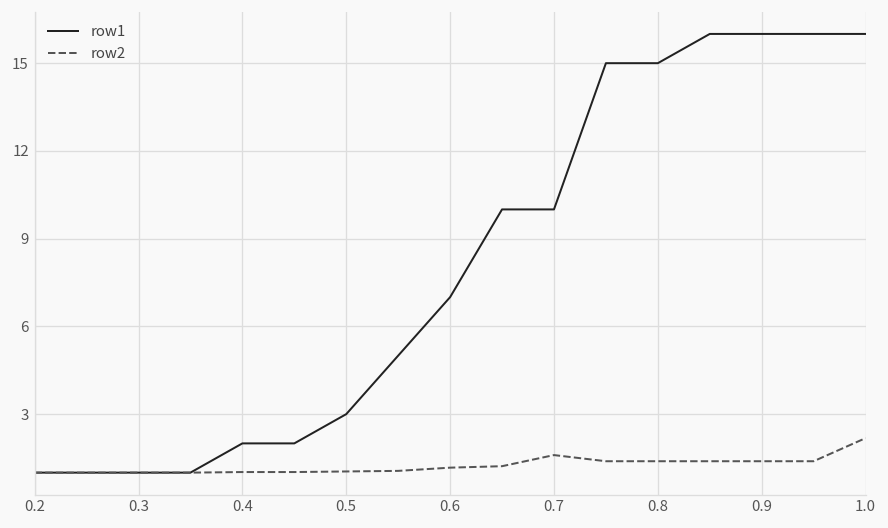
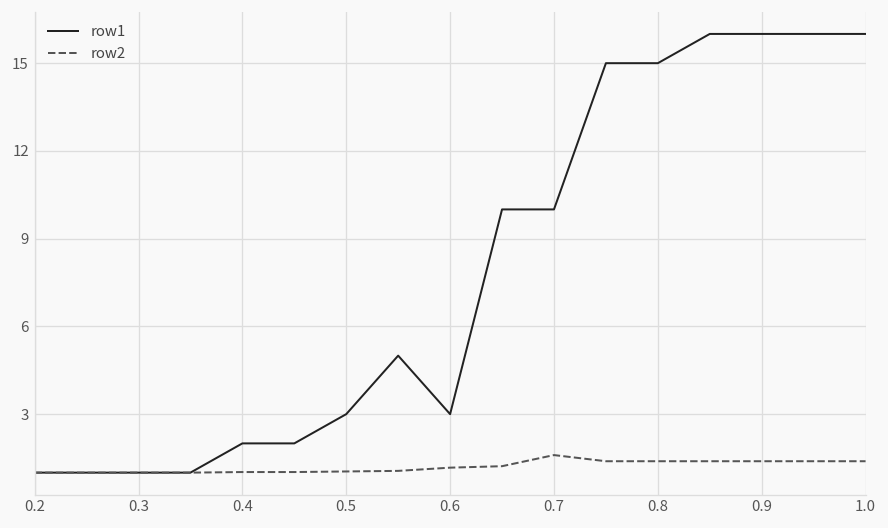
row1, 0.6: 7 -> 3
row2, 1.0: 2.2 -> 1.4
